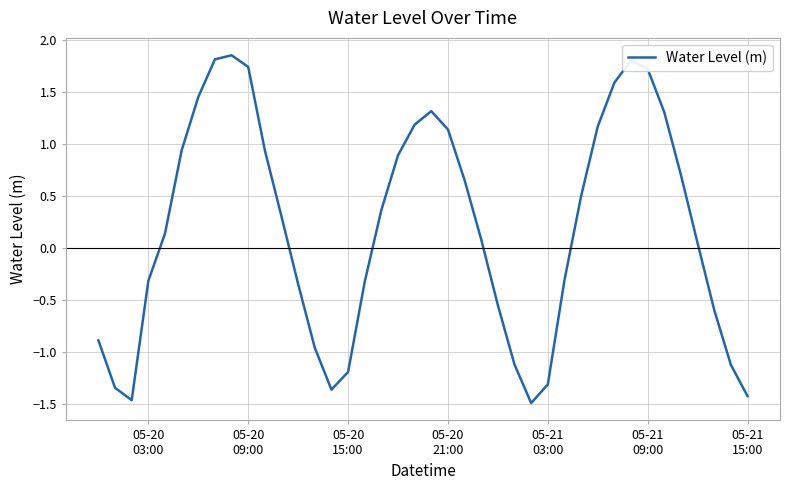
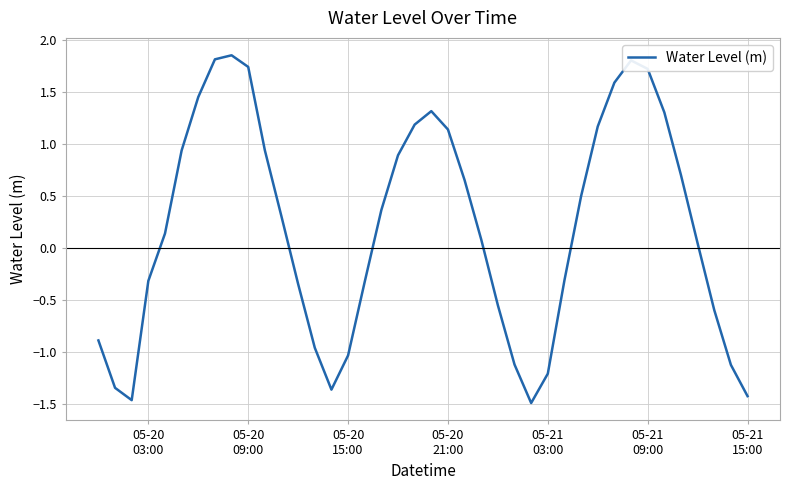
05-20 15:00: -1.19 -> -1.03
05-21 03:00: -1.31 -> -1.21
